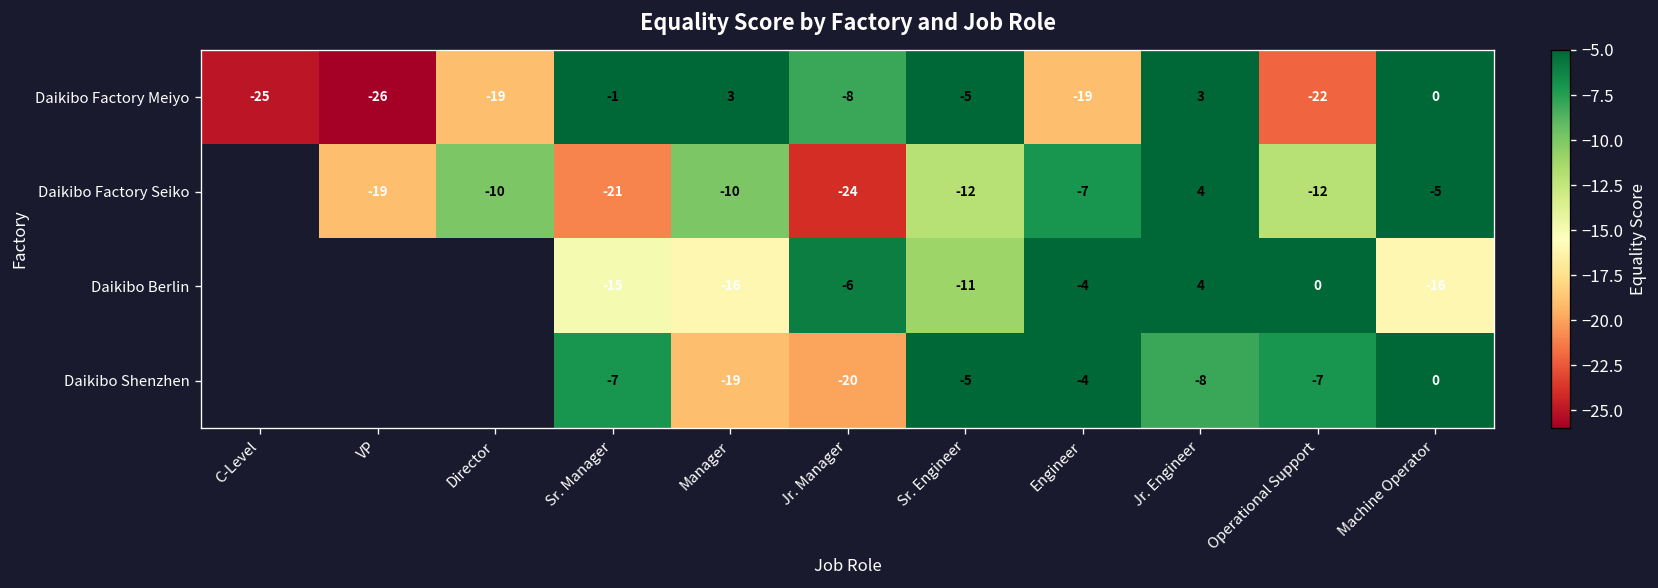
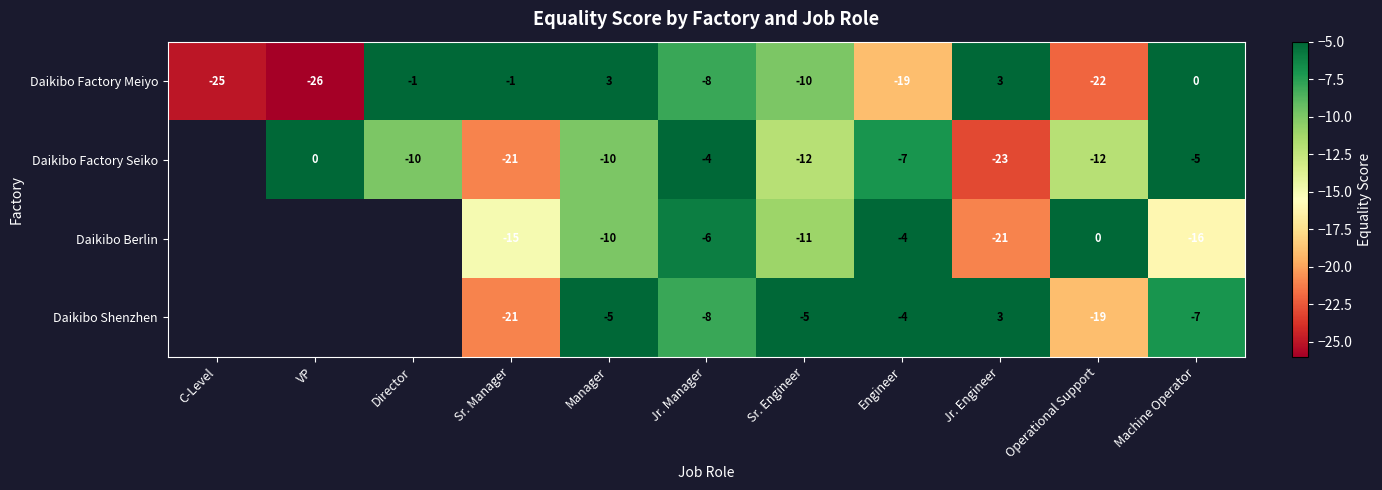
Daikibo Factory Meiyo, Director: -19 -> -1
Daikibo Factory Meiyo, Sr. Engineer: -5 -> -10
Daikibo Factory Seiko, VP: -19 -> 0
Daikibo Factory Seiko, Jr. Manager: -24 -> -4
Daikibo Factory Seiko, Jr. Engineer: 4 -> -23
Daikibo Berlin, Manager: -16 -> -10
Daikibo Berlin, Jr. Engineer: 4 -> -21
Daikibo Shenzhen, Sr. Manager: -7 -> -21
Daikibo Shenzhen, Manager: -19 -> -5
Daikibo Shenzhen, Jr. Manager: -20 -> -8
Daikibo Shenzhen, Jr. Engineer: -8 -> 3
Daikibo Shenzhen, Operational Support: -7 -> -19
Daikibo Shenzhen, Machine Operator: 0 -> -7
